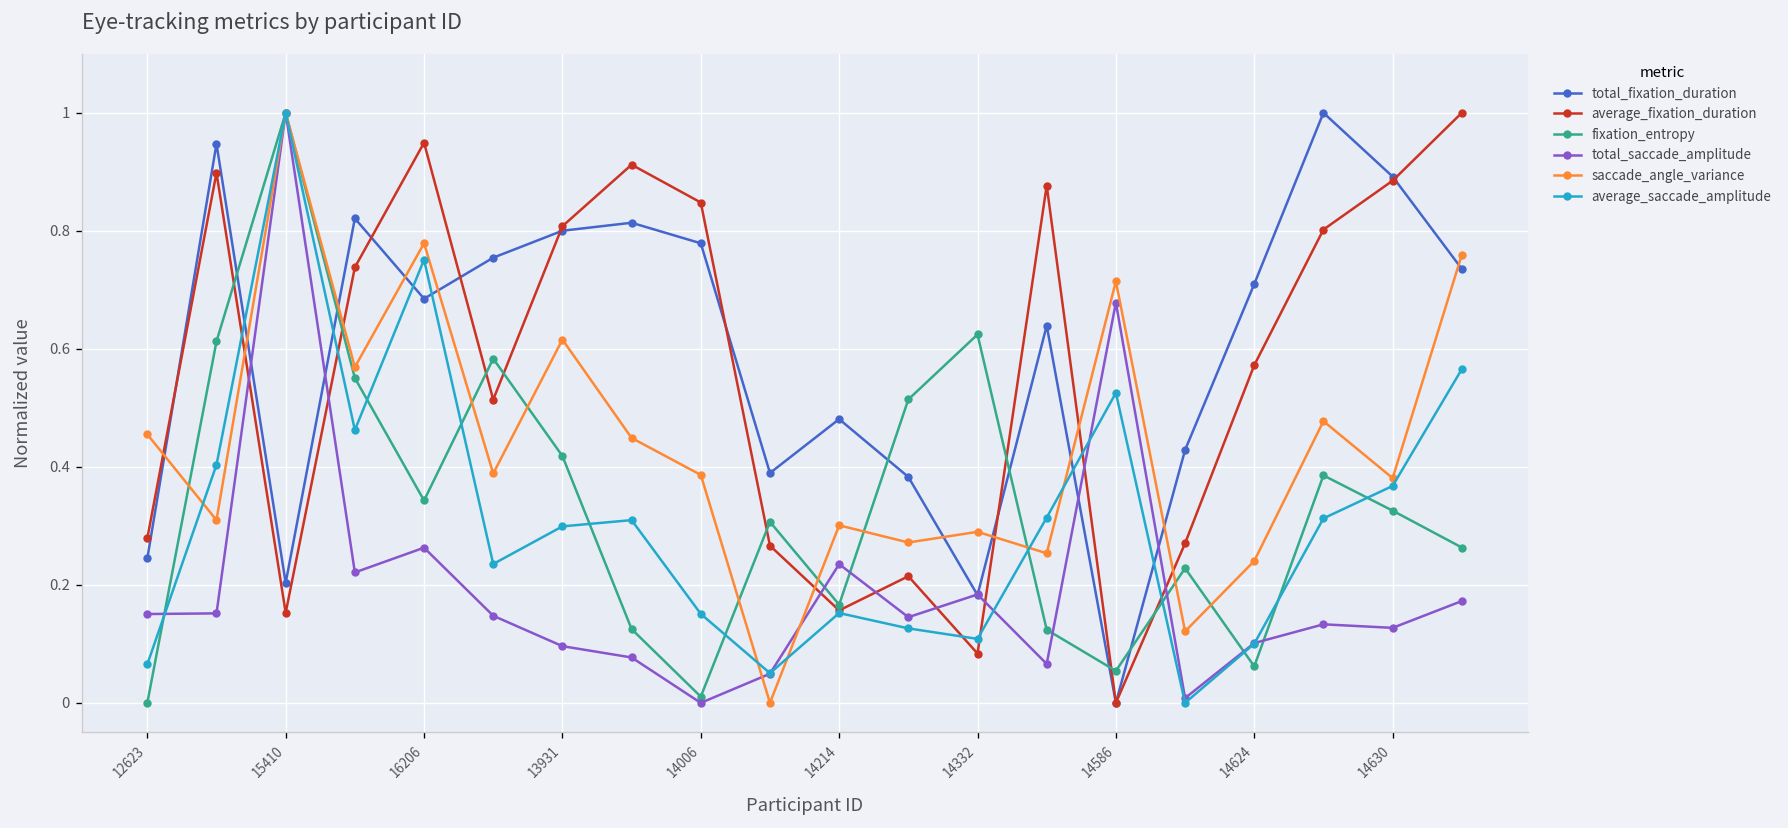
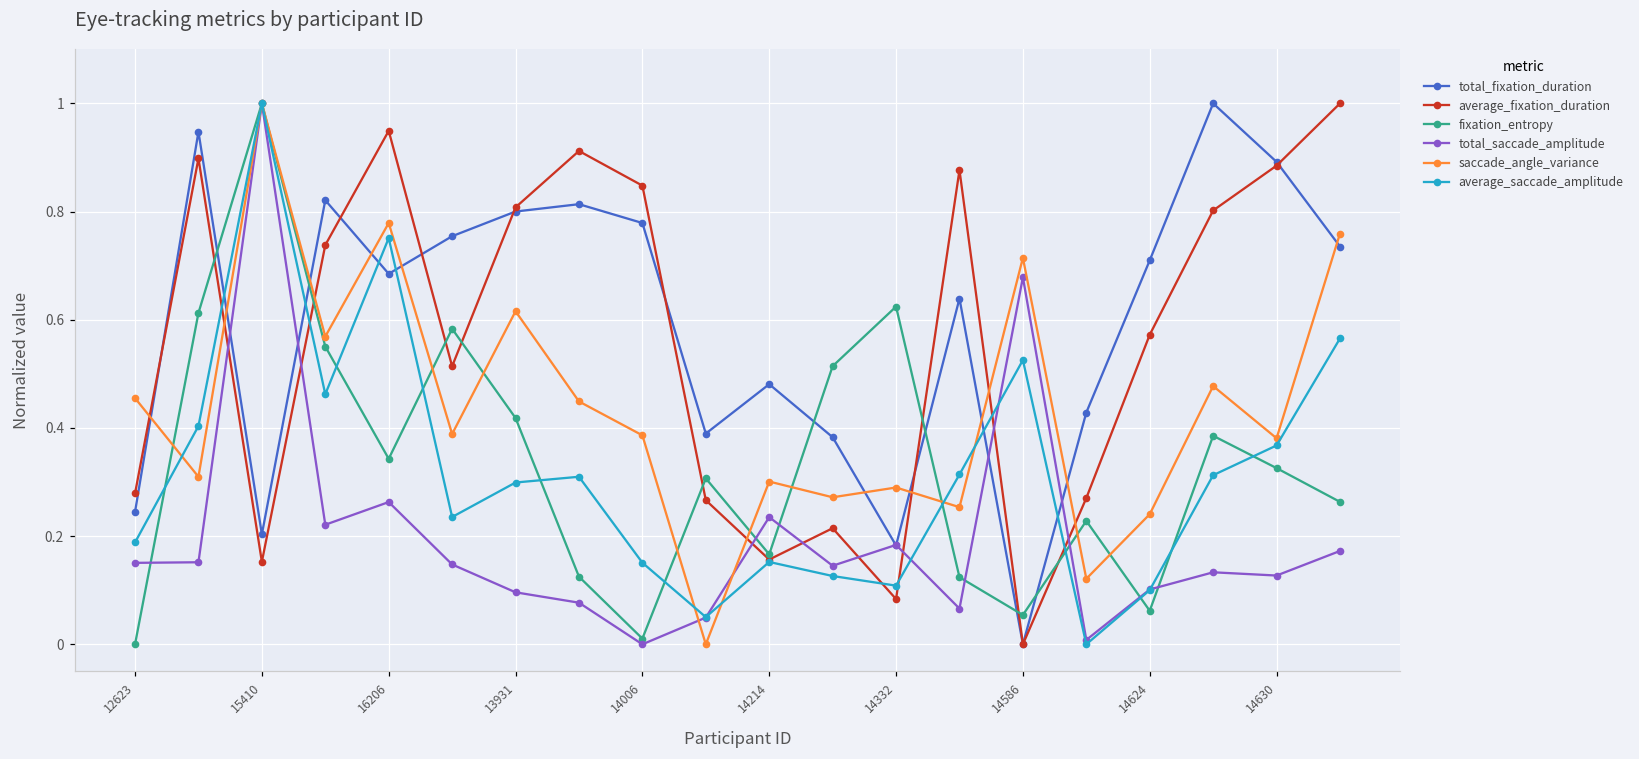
average_saccade_amplitude, 12623: 0.07 -> 0.19
